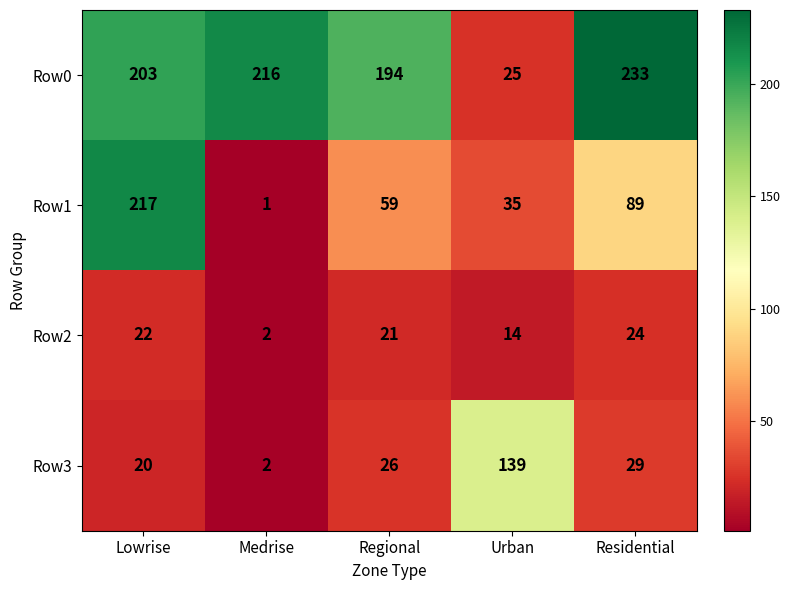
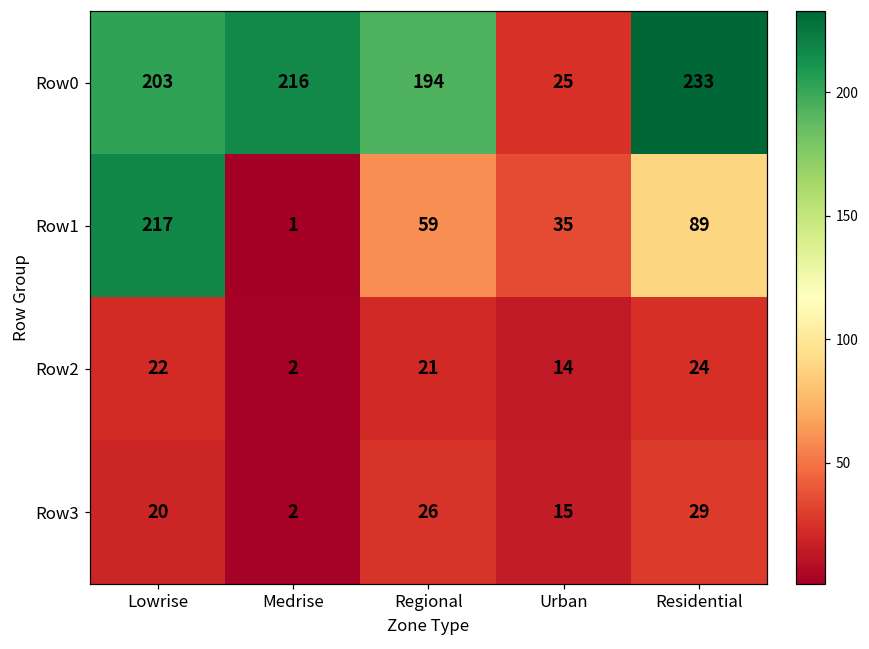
Row3, Urban: 139 -> 15
